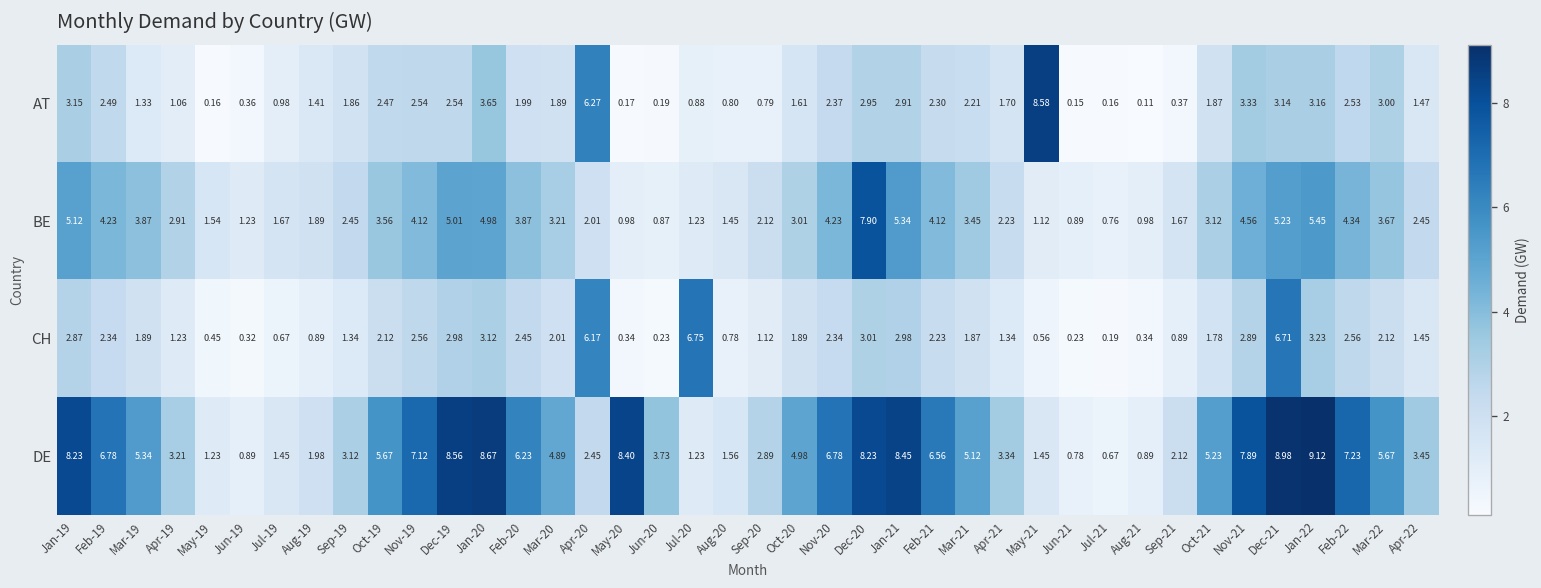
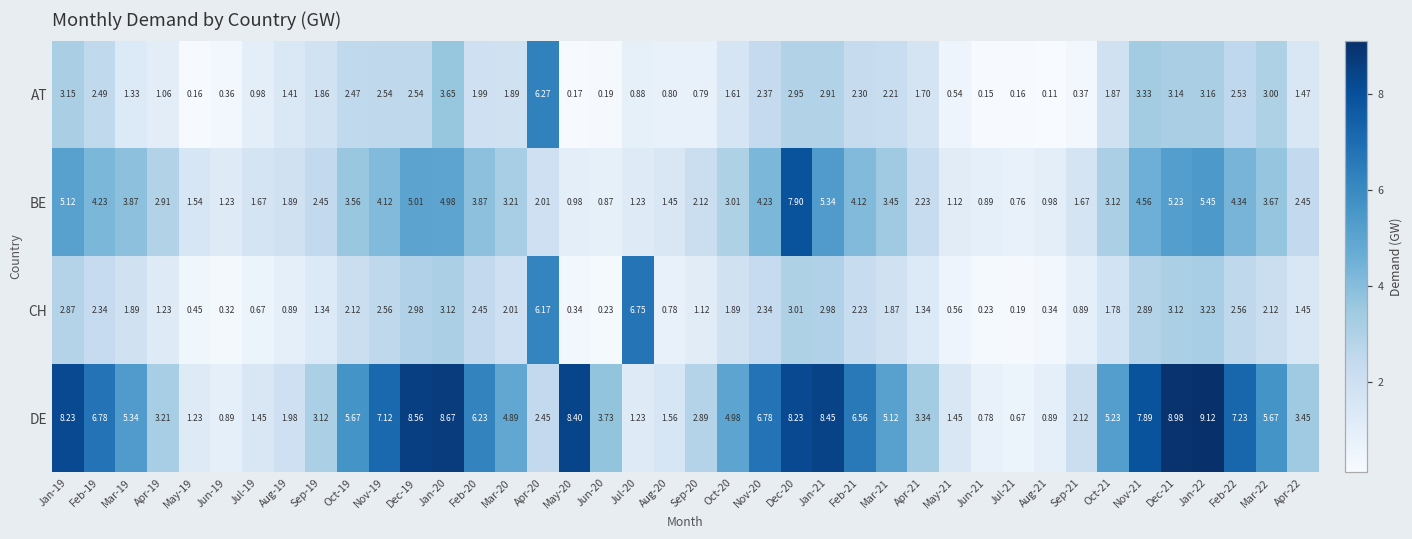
AT, May-21: 8.58 -> 0.54
CH, Dec-21: 6.71 -> 3.12
